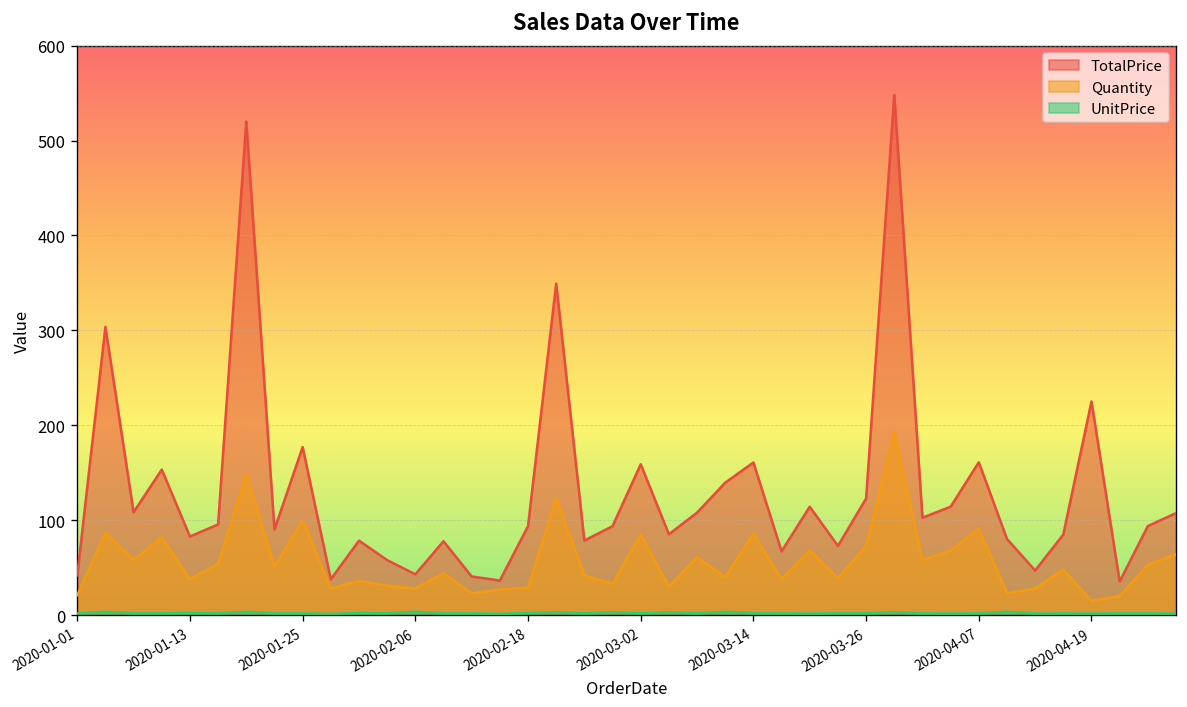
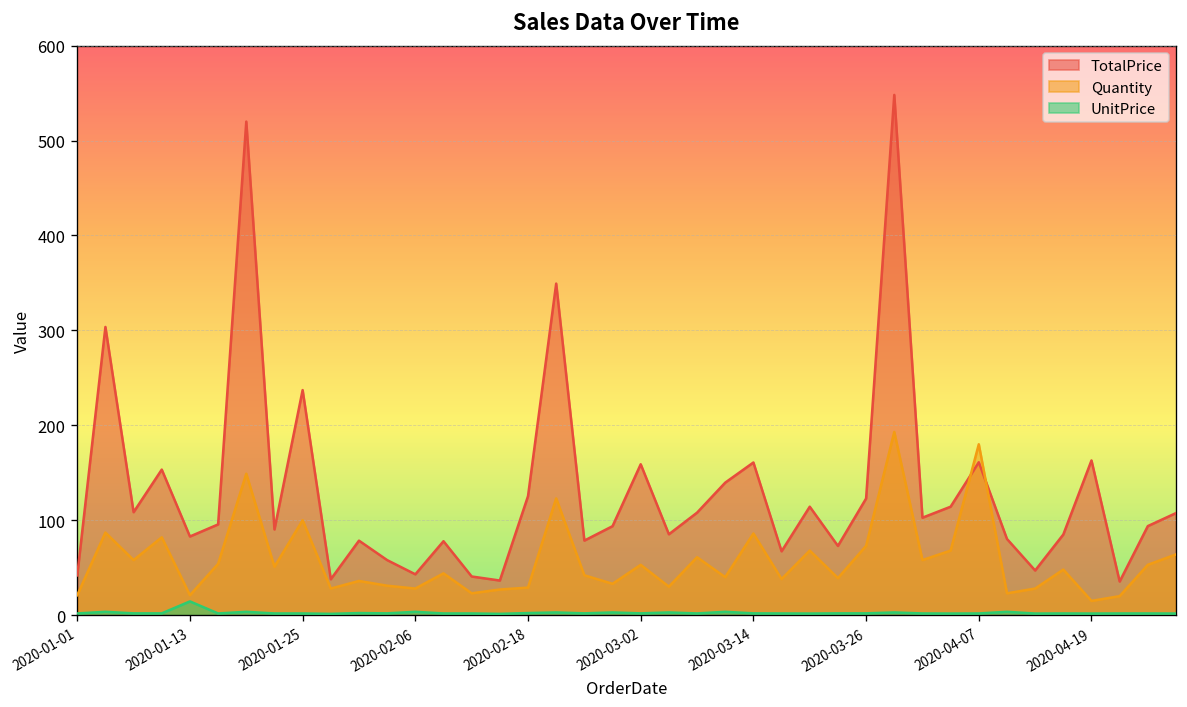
Quantity, 2020-01-13: 40 -> 20
UnitPrice, 2020-01-13: 0 -> 10
TotalPrice, 2020-01-25: 180 -> 240
TotalPrice, 2020-02-18: 90 -> 130
Quantity, 2020-03-02: 90 -> 50
Quantity, 2020-04-07: 90 -> 180
TotalPrice, 2020-04-19: 230 -> 160
